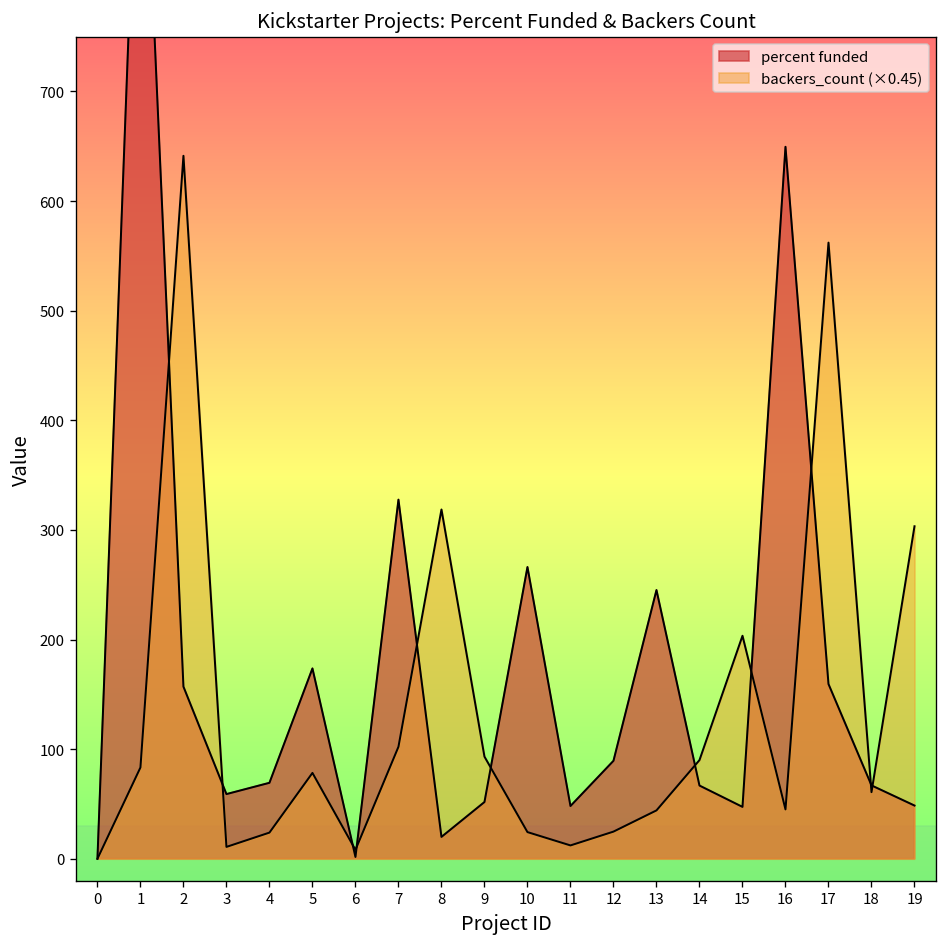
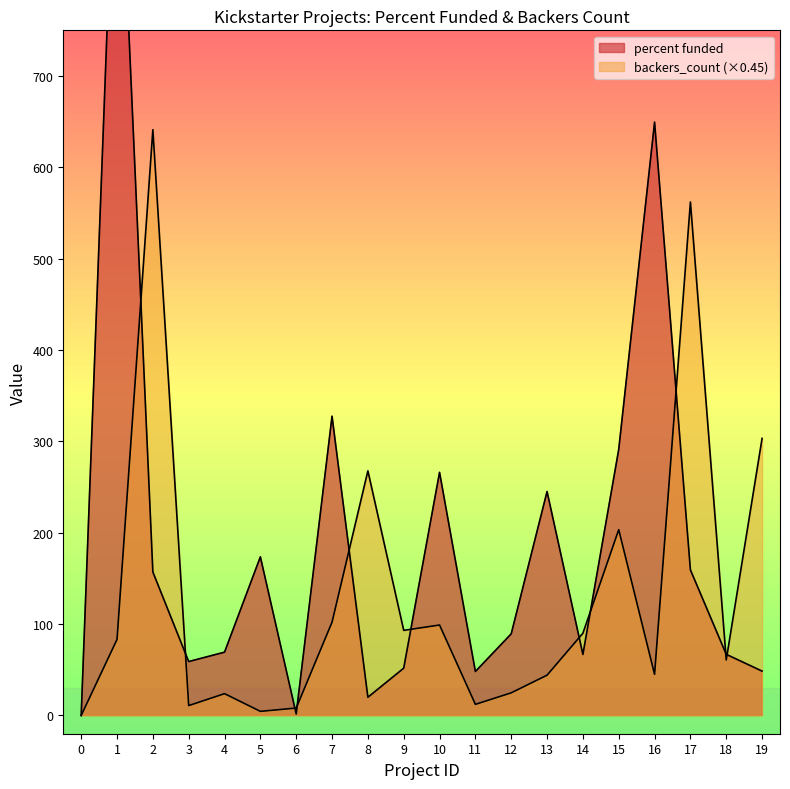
backers_count (×0.45), 5: 80 -> 0
backers_count (×0.45), 8: 320 -> 270
backers_count (×0.45), 10: 20 -> 100
percent funded, 15: 50 -> 290
